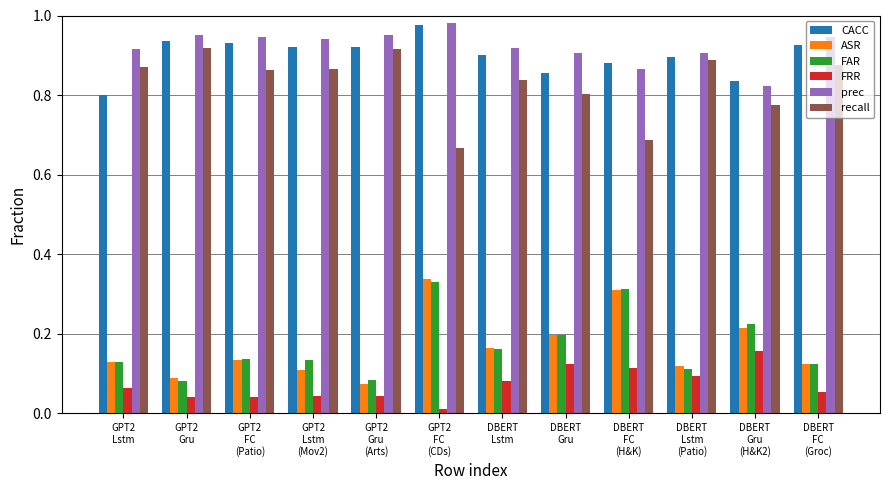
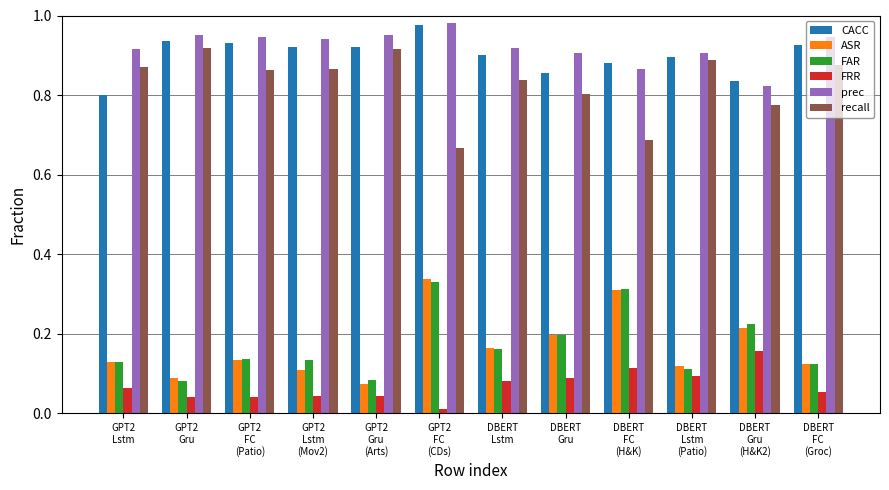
FRR, DBERT Gru: 0.12 -> 0.09
